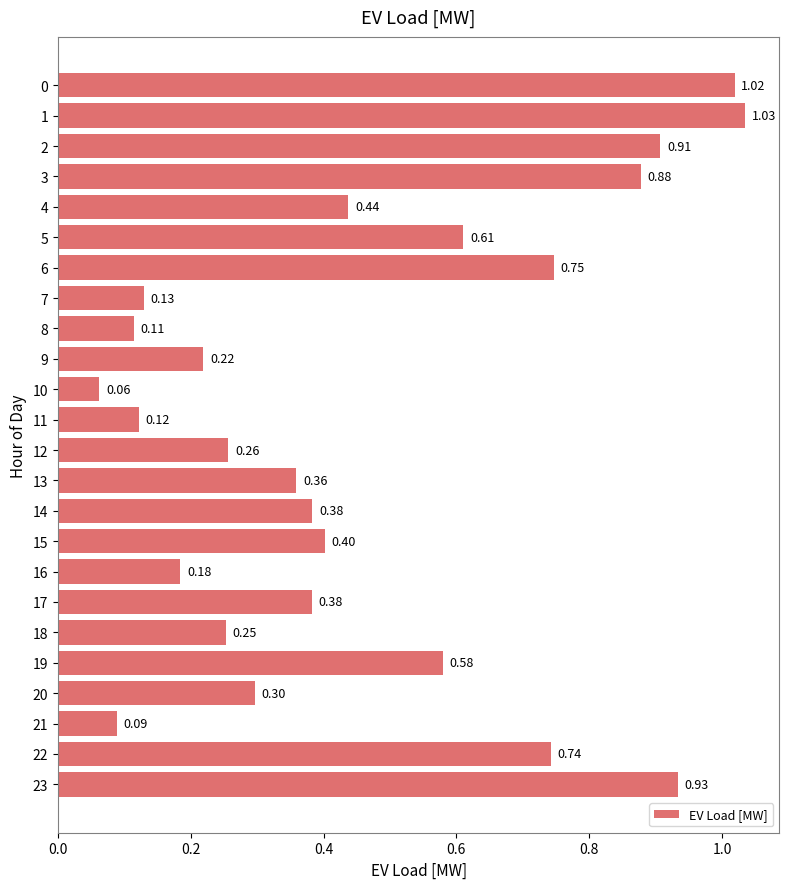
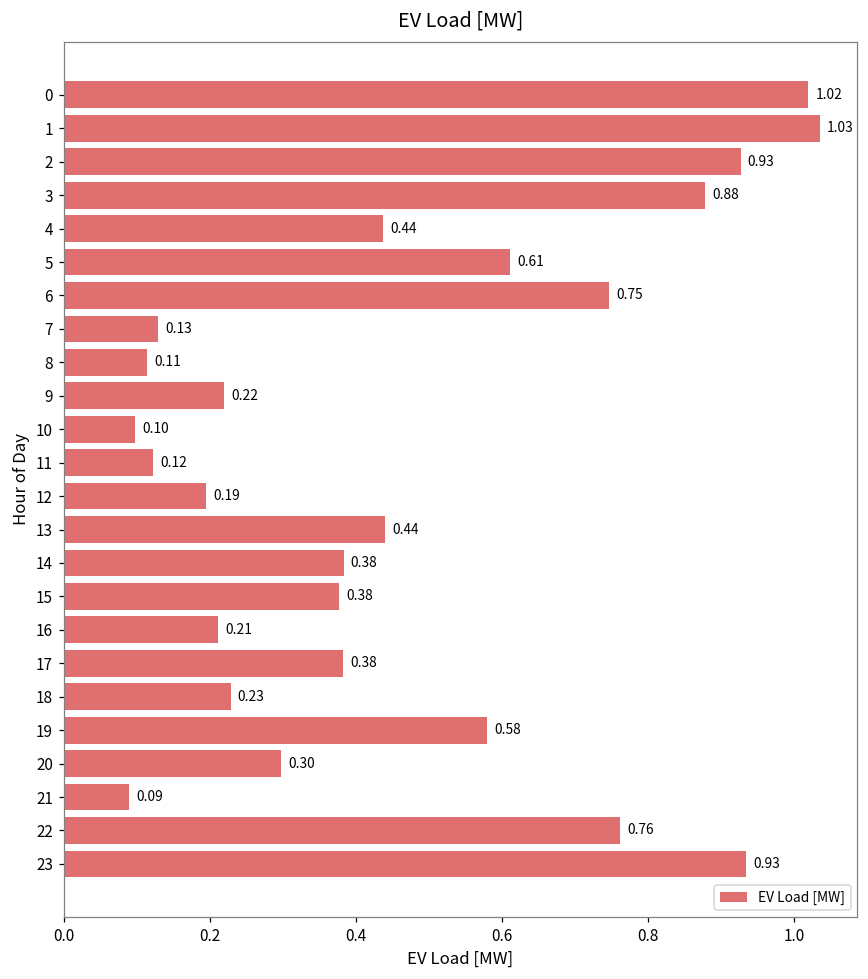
2: 0.91 -> 0.93
10: 0.06 -> 0.10
12: 0.26 -> 0.19
13: 0.36 -> 0.44
15: 0.40 -> 0.38
16: 0.18 -> 0.21
18: 0.25 -> 0.23
22: 0.74 -> 0.76
